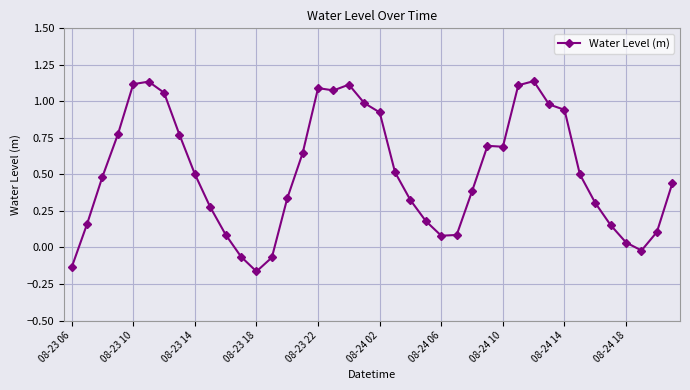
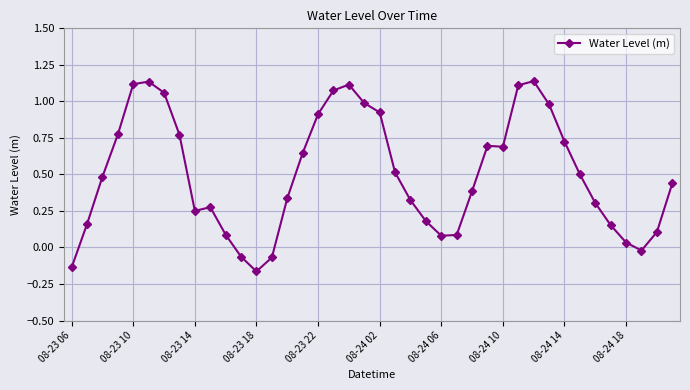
08-23 14: 0.50 -> 0.25
08-23 22: 1.09 -> 0.91
08-24 14: 0.94 -> 0.72
